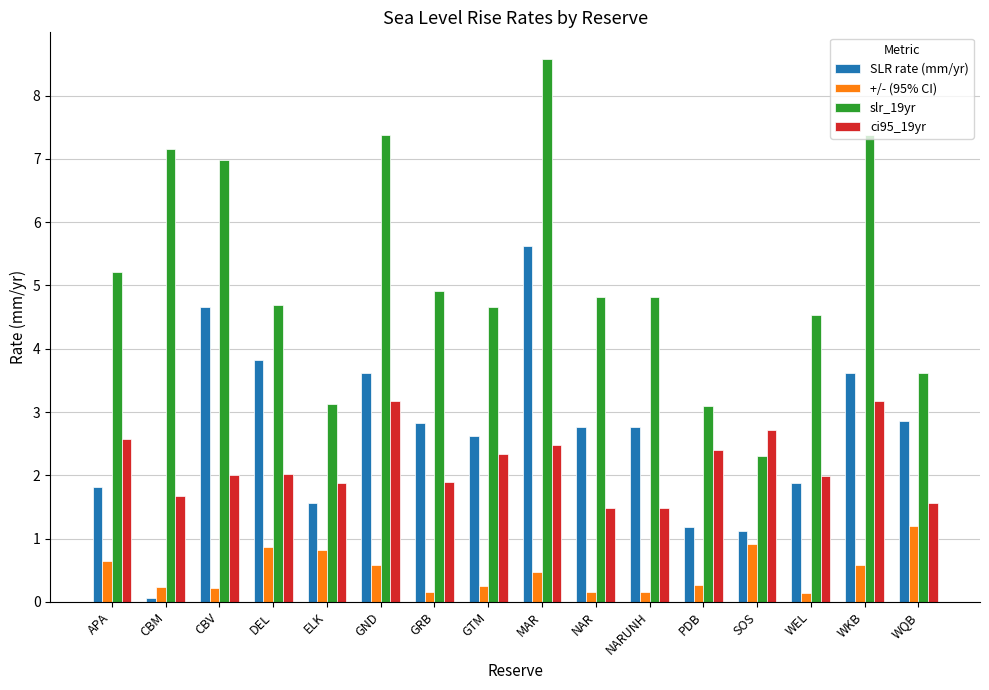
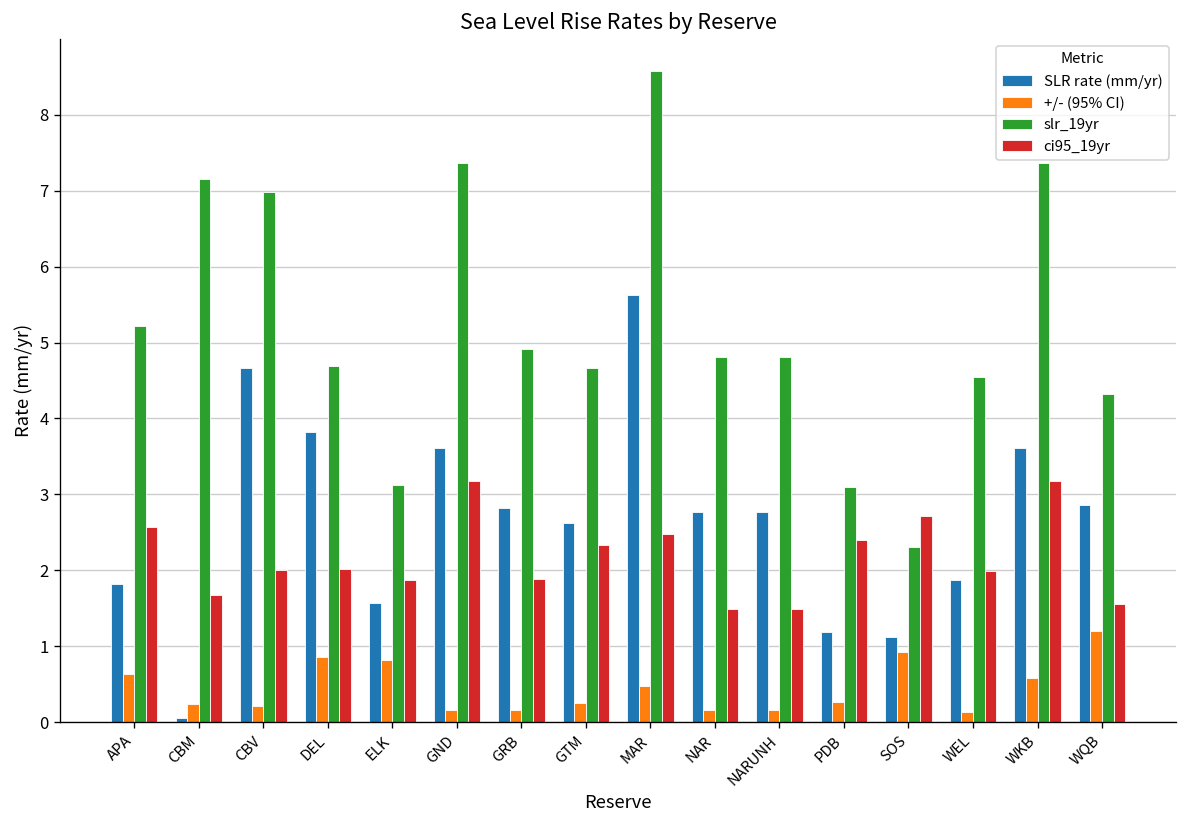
+/- (95% CI), GND: 0.6 -> 0.2
slr_19yr, WQB: 3.6 -> 4.3
